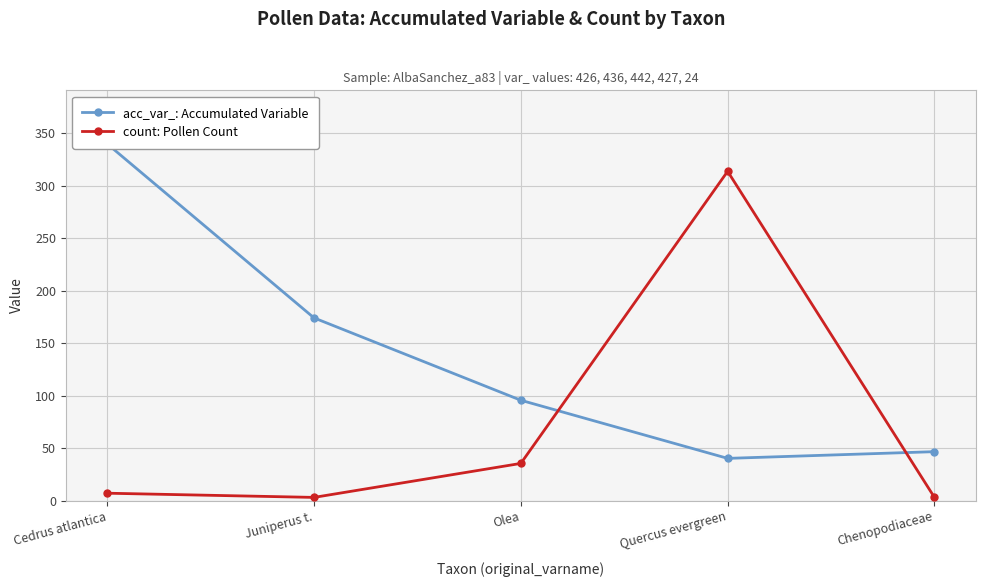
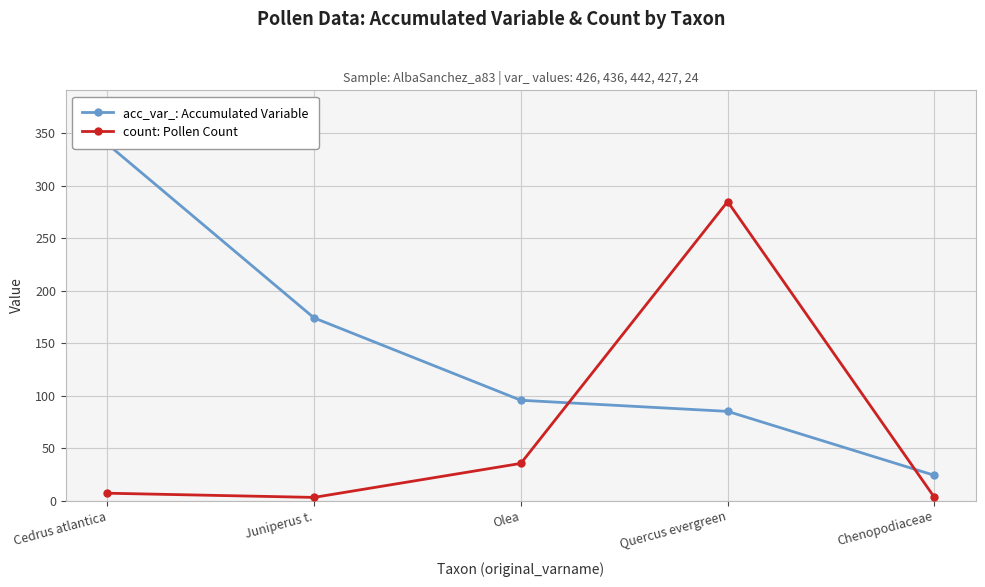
acc_var_: Accumulated Variable, Quercus evergreen: 40 -> 85
count: Pollen Count, Quercus evergreen: 314 -> 285
acc_var_: Accumulated Variable, Chenopodiaceae: 47 -> 24
